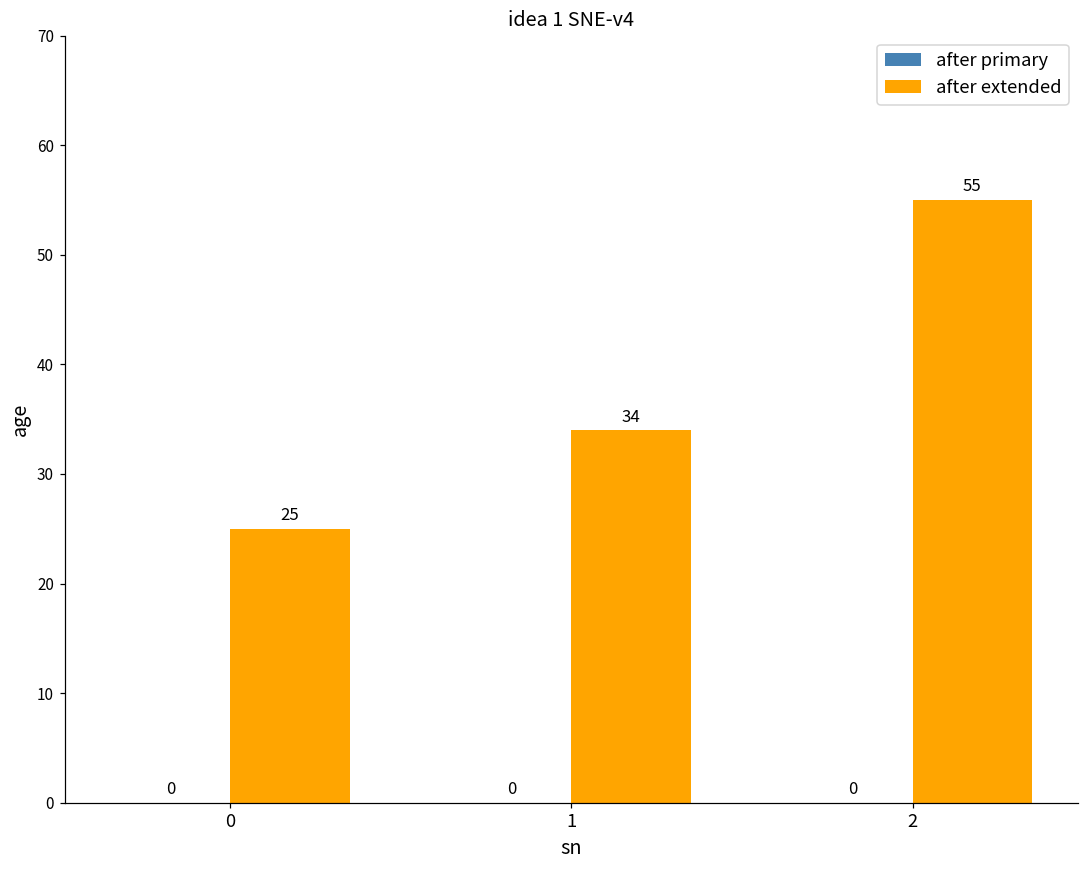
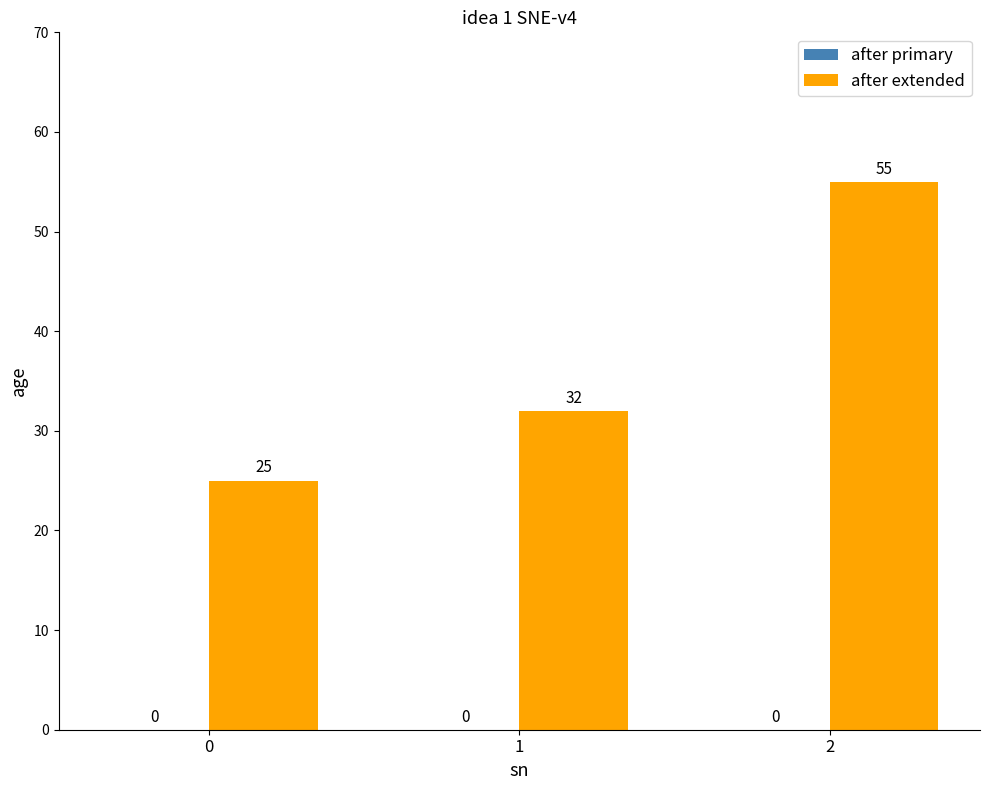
after extended, 1: 34 -> 32
